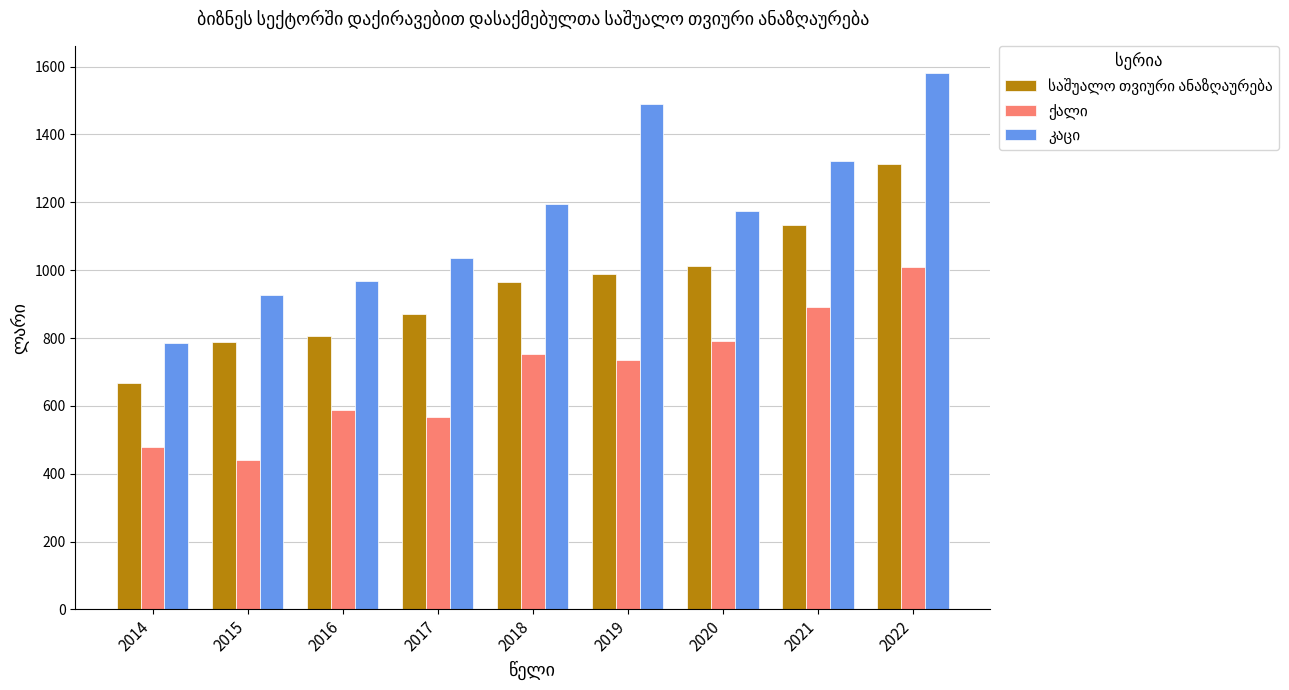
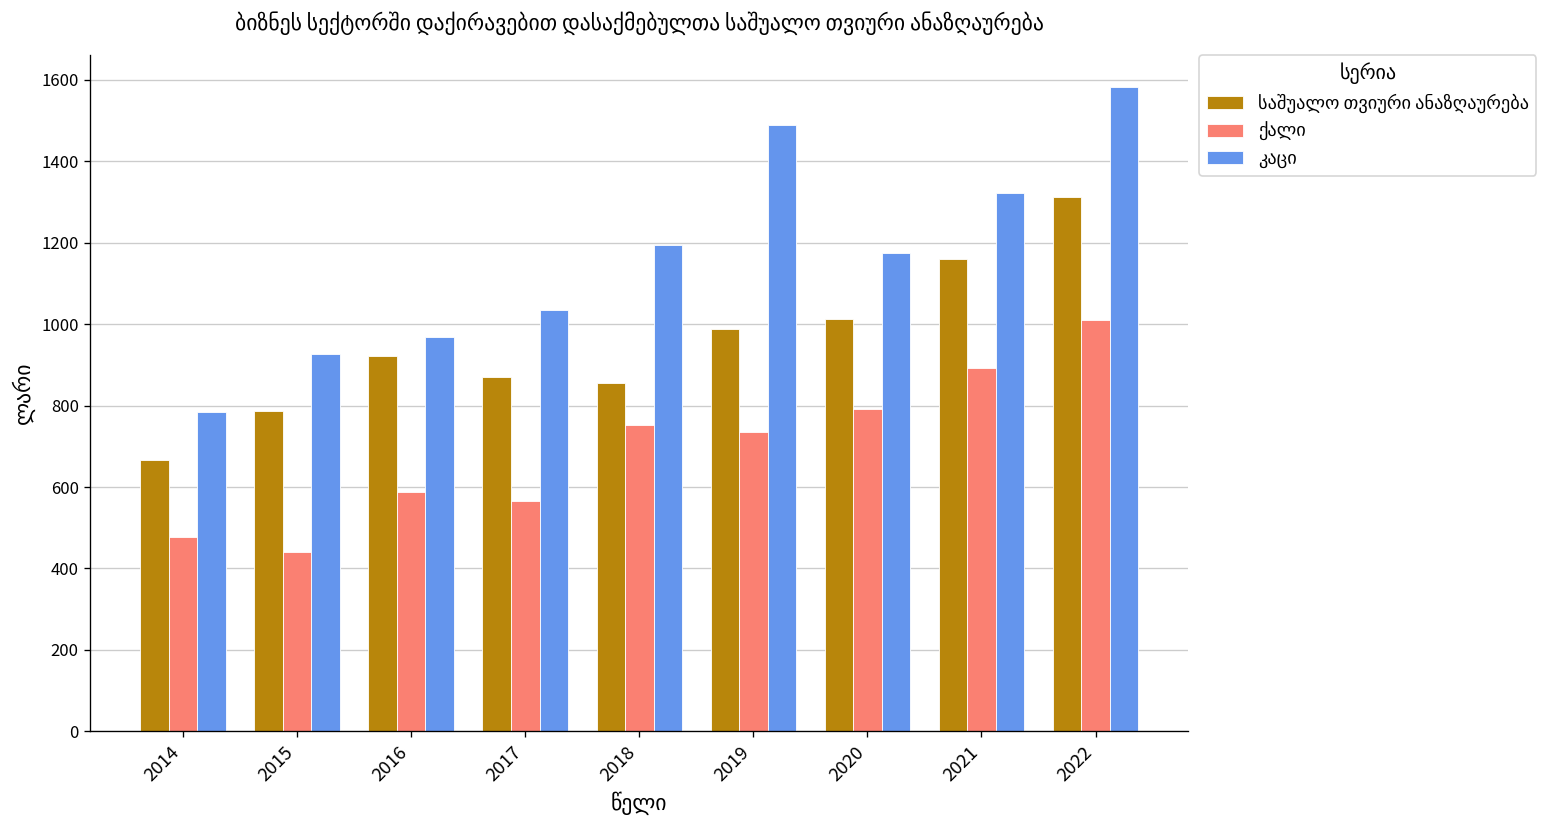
საშუალო თვიური ანაზღაურება, 2016: 810 -> 920
საშუალო თვიური ანაზღაურება, 2018: 960 -> 860
საშუალო თვიური ანაზღაურება, 2021: 1130 -> 1160
